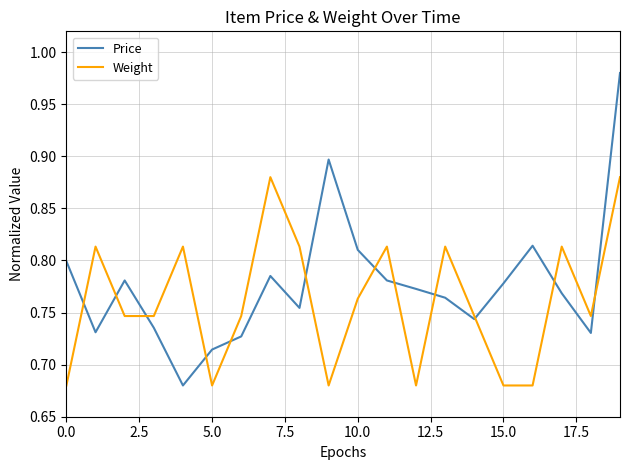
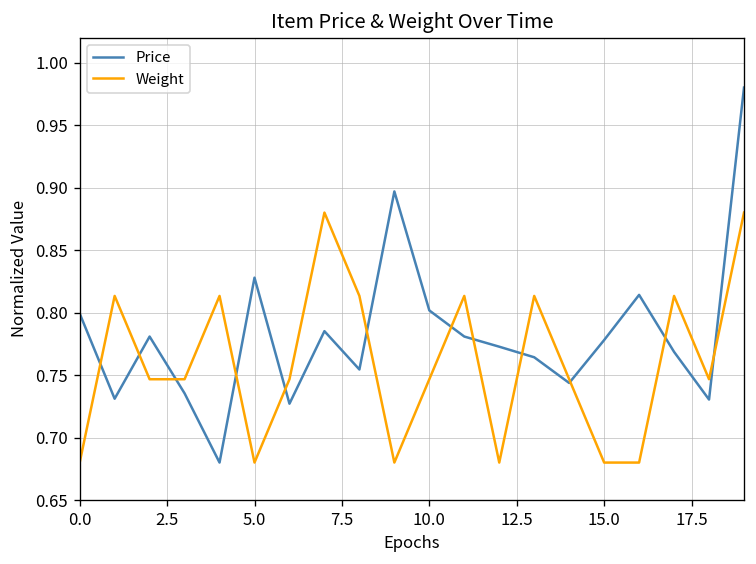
Price, 5.0: 0.714 -> 0.828
Price, 10.0: 0.810 -> 0.802
Weight, 10.0: 0.763 -> 0.747
